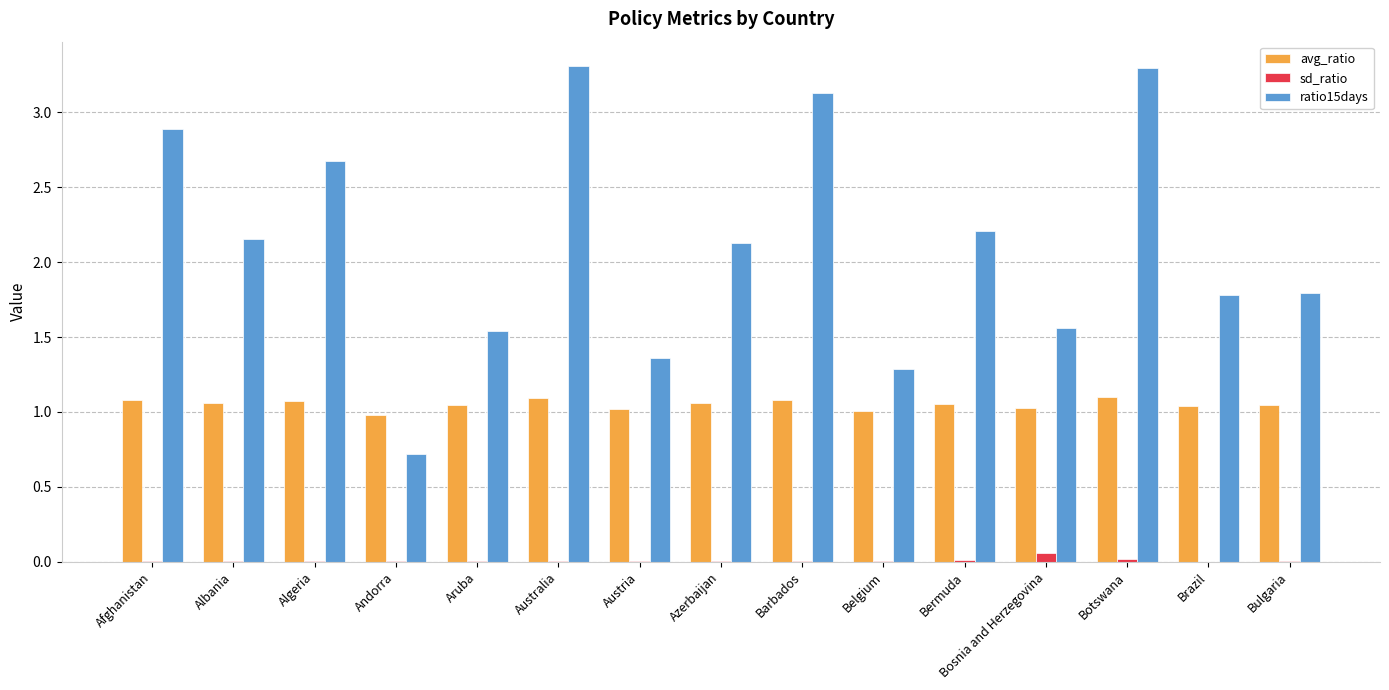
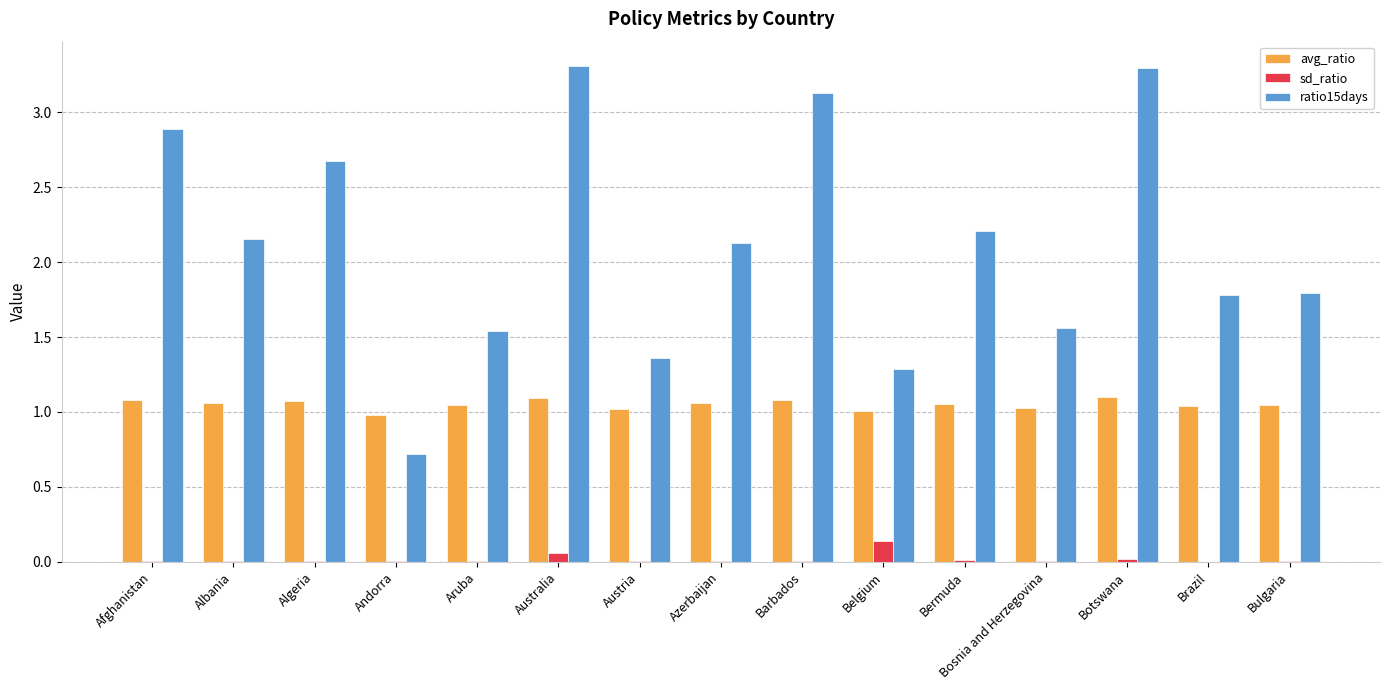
sd_ratio, Australia: 0.00 -> 0.06
sd_ratio, Belgium: 0.01 -> 0.14
sd_ratio, Bosnia and Herzegovina: 0.06 -> 0.00
